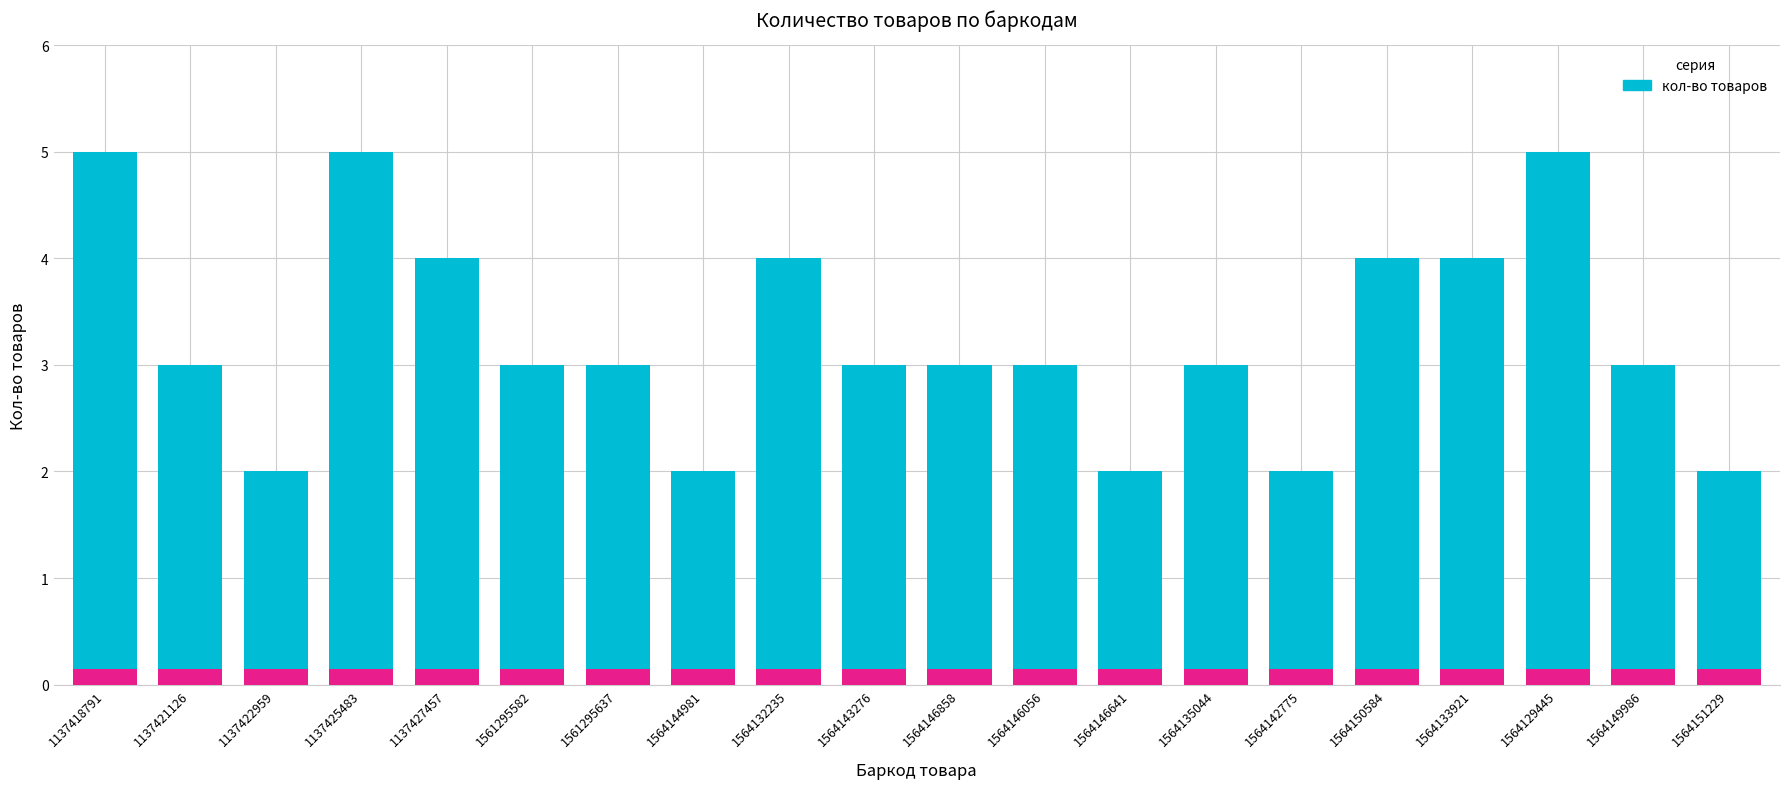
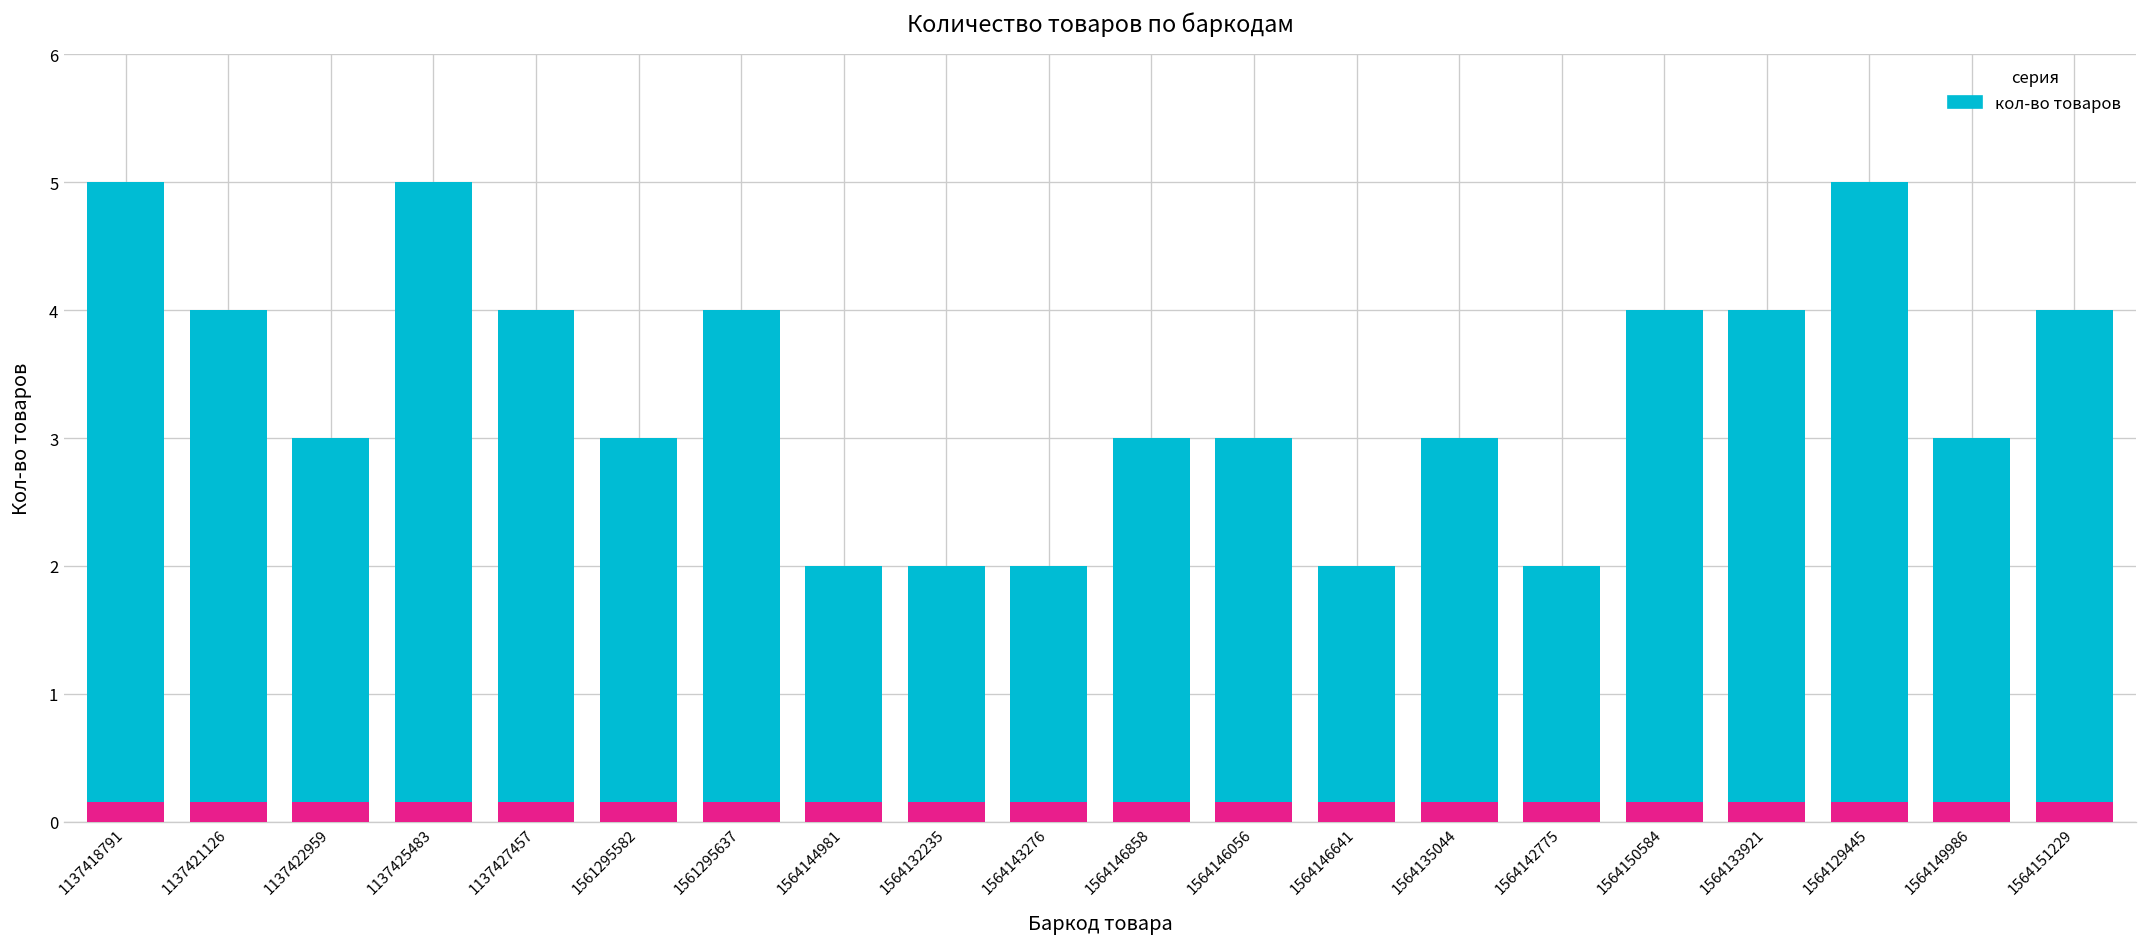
кол-во товаров, 1137421126: 3 -> 4
кол-во товаров, 1137422959: 2 -> 3
кол-во товаров, 1561295637: 3 -> 4
кол-во товаров, 1564132235: 4 -> 2
кол-во товаров, 1564143276: 3 -> 2
кол-во товаров, 1564151229: 2 -> 4
